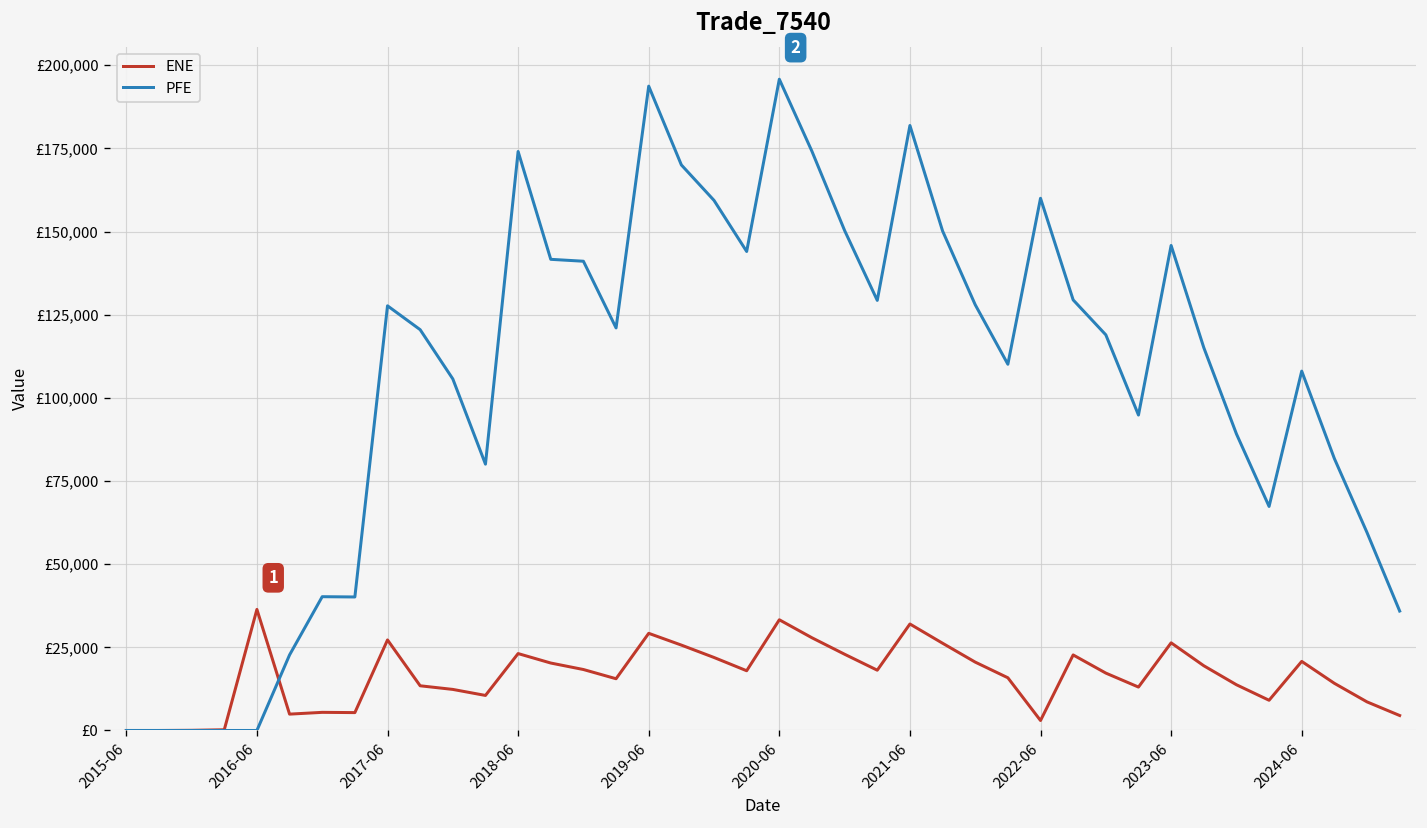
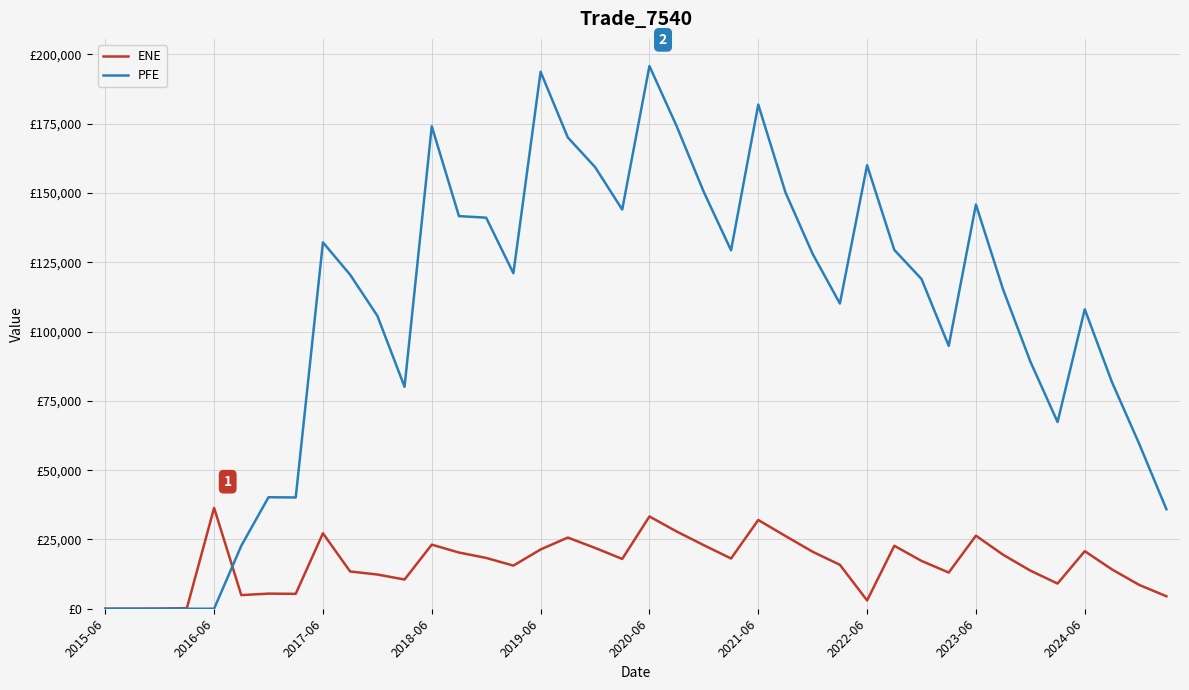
PFE, 2017-06: £128,000 -> £132,000
ENE, 2019-06: £29,000 -> £21,000
